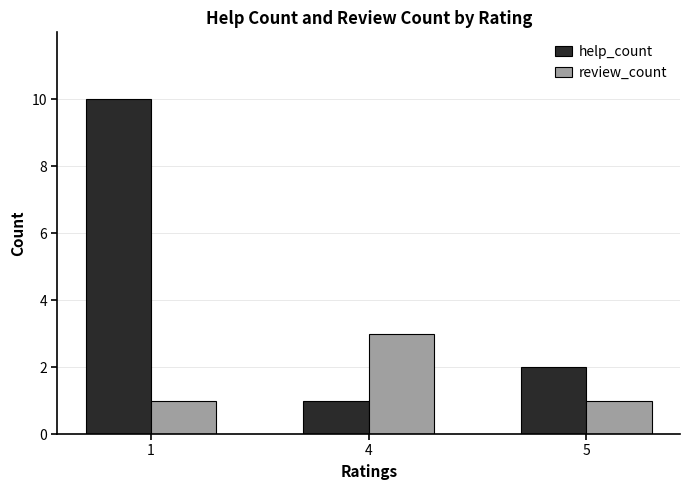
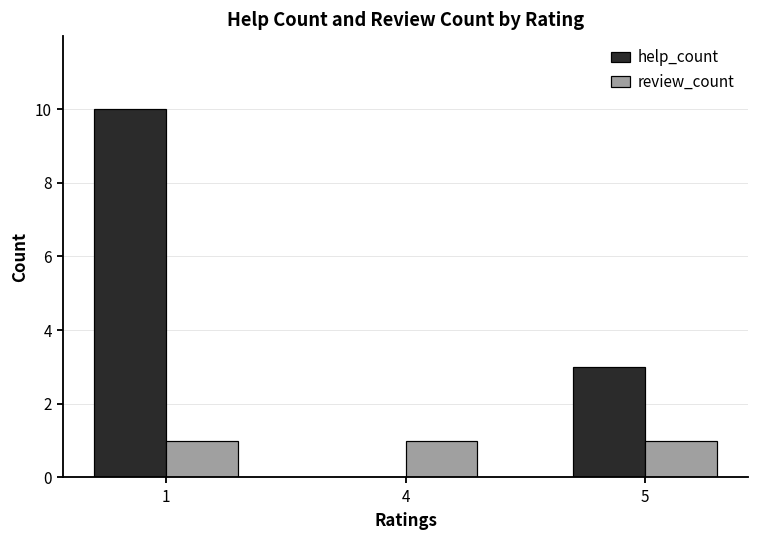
help_count, 4: 1 -> 0
review_count, 4: 3 -> 1
help_count, 5: 2 -> 3
